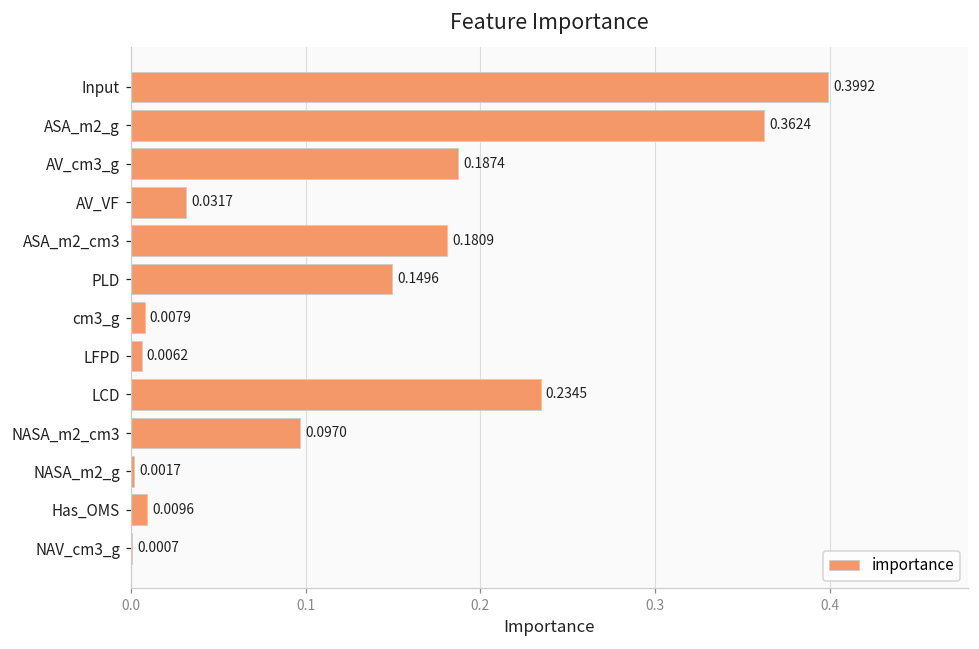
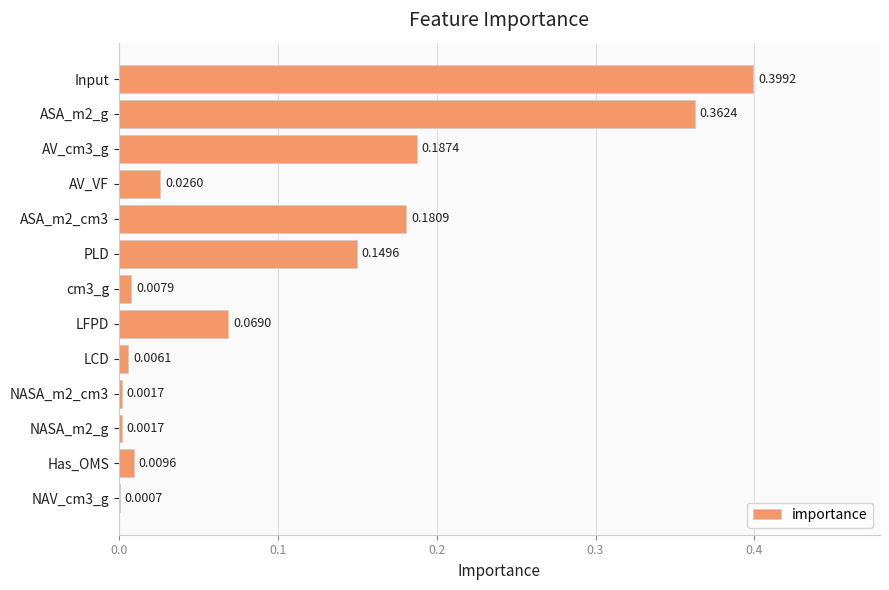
AV_VF: 0.0317 -> 0.0260
LFPD: 0.0062 -> 0.0690
LCD: 0.2345 -> 0.0061
NASA_m2_cm3: 0.0970 -> 0.0017
